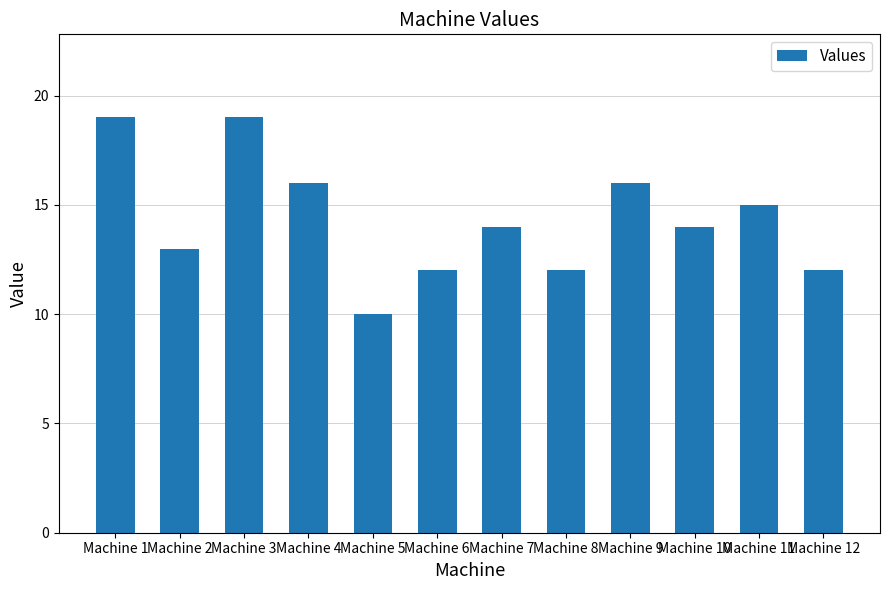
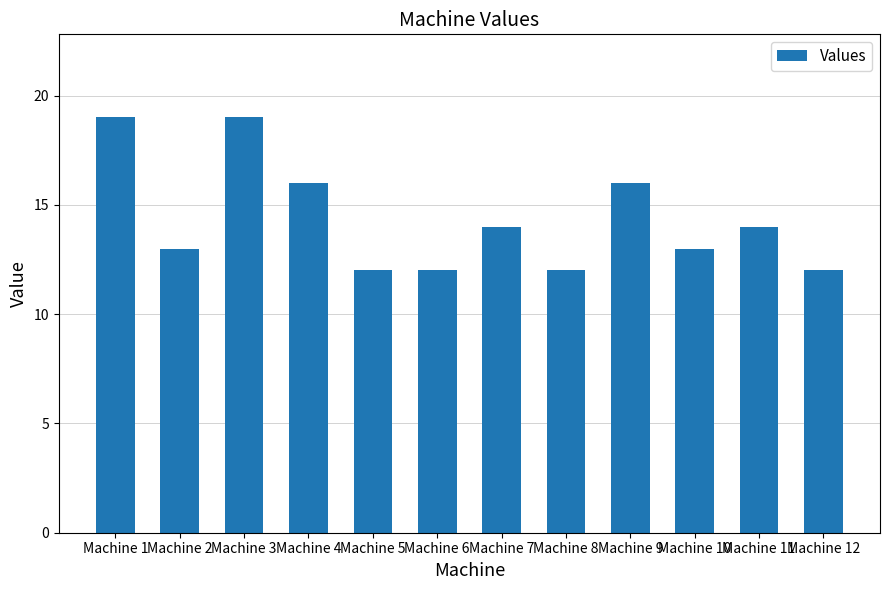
Machine 5: 10 -> 12
Machine 10: 14 -> 13
Machine 11: 15 -> 14
